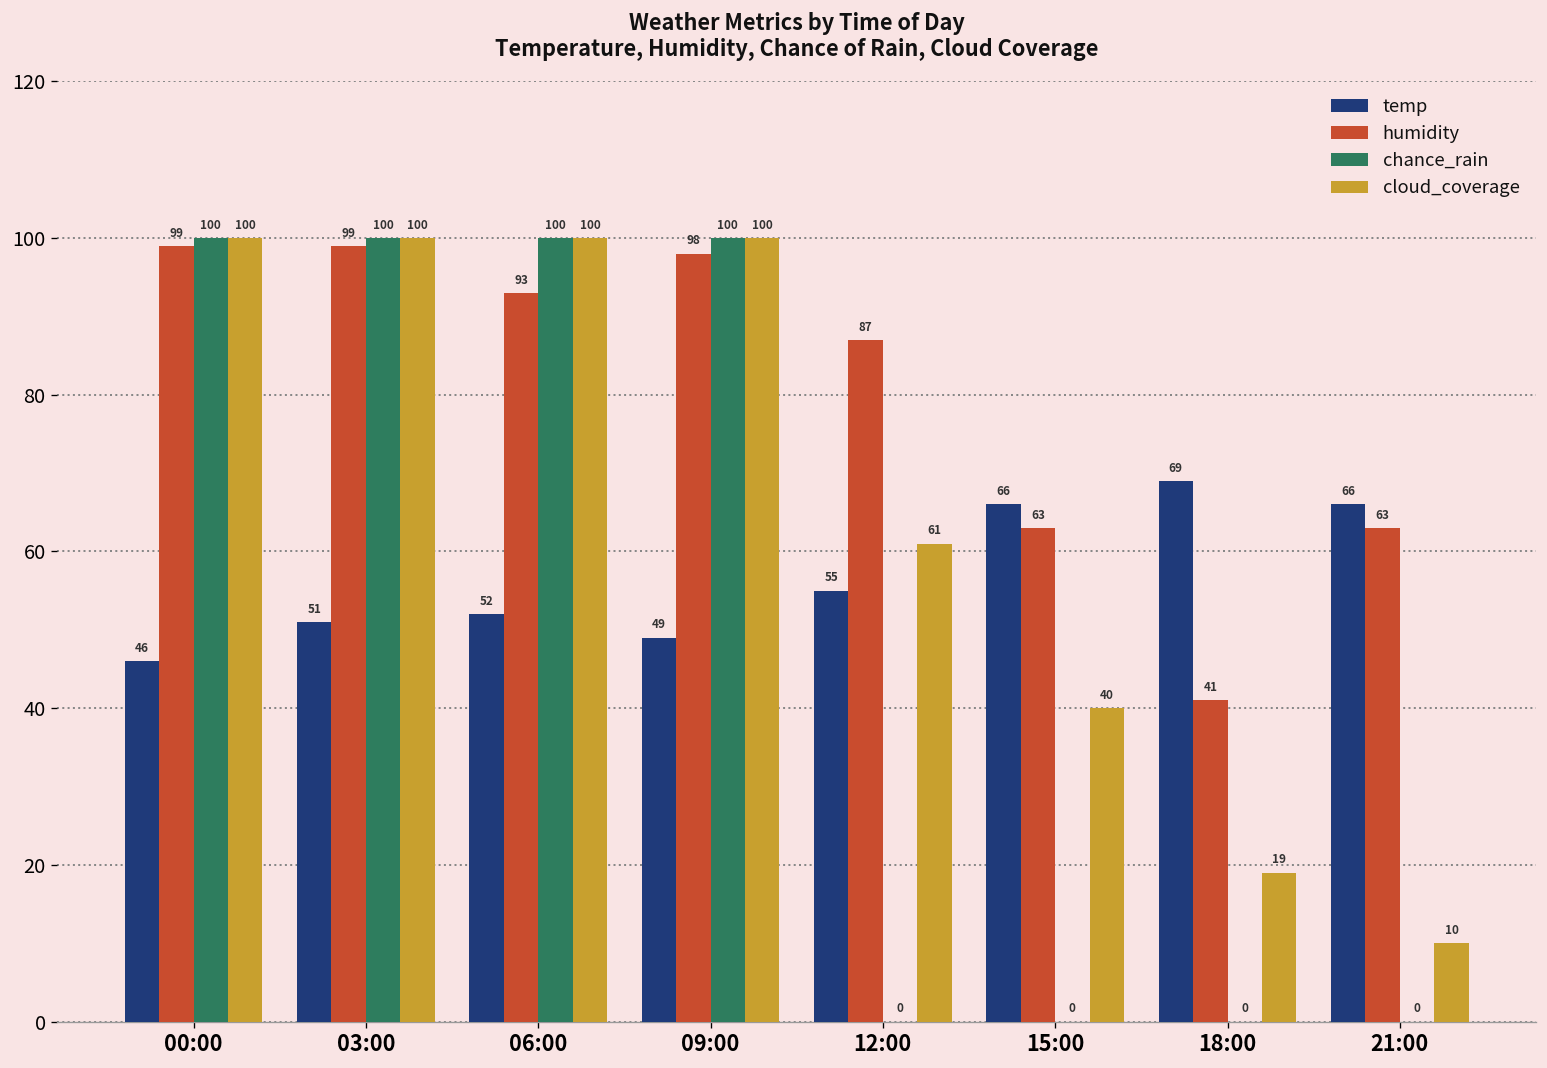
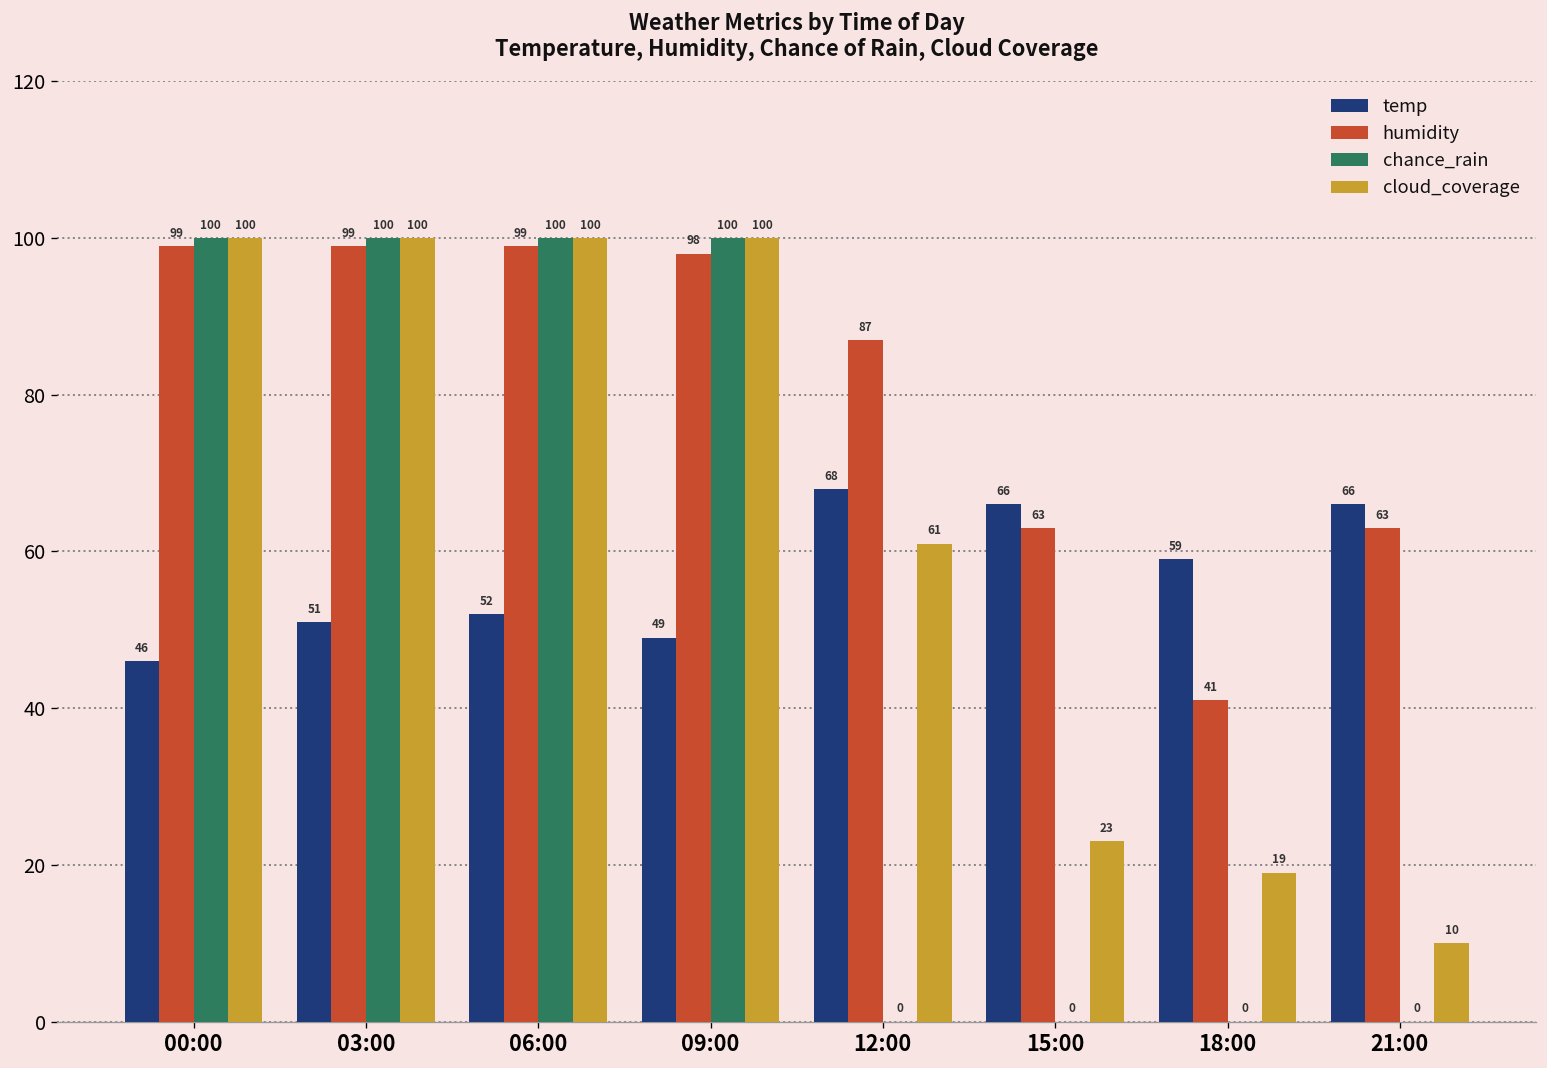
humidity, 06:00: 93 -> 99
temp, 12:00: 55 -> 68
cloud_coverage, 15:00: 40 -> 23
temp, 18:00: 69 -> 59
